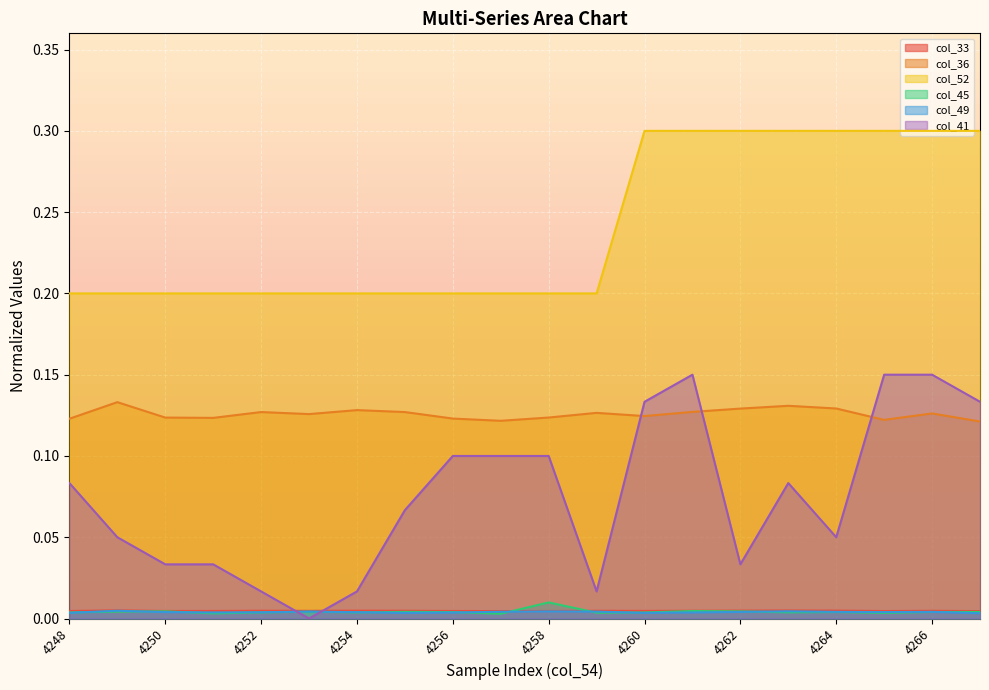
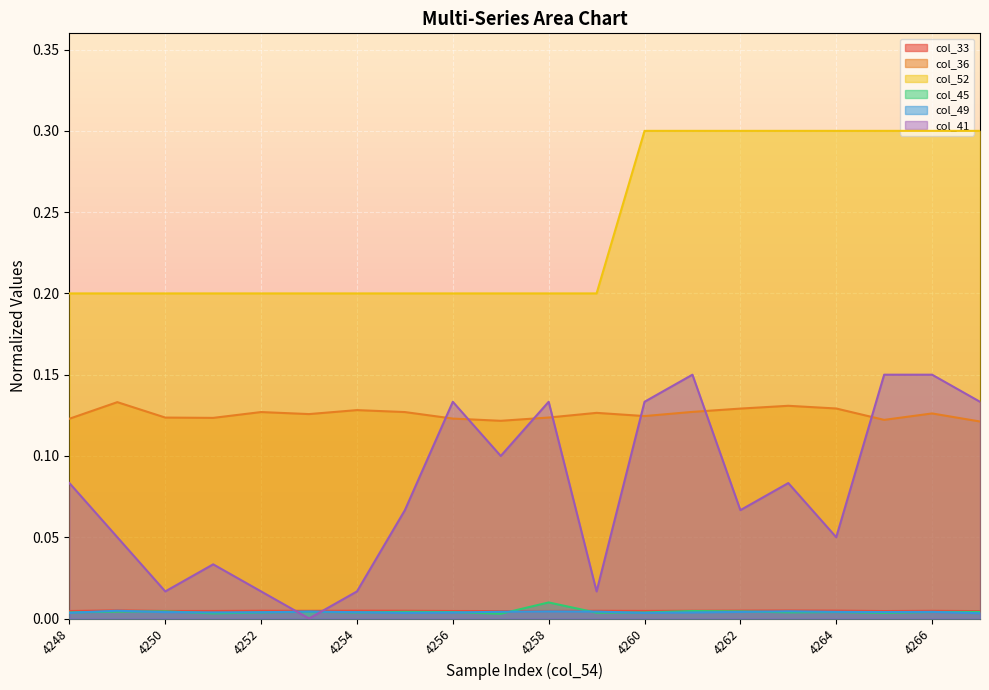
col_41, 4250: 0.033 -> 0.017
col_41, 4256: 0.100 -> 0.133
col_41, 4258: 0.100 -> 0.133
col_41, 4262: 0.033 -> 0.067
